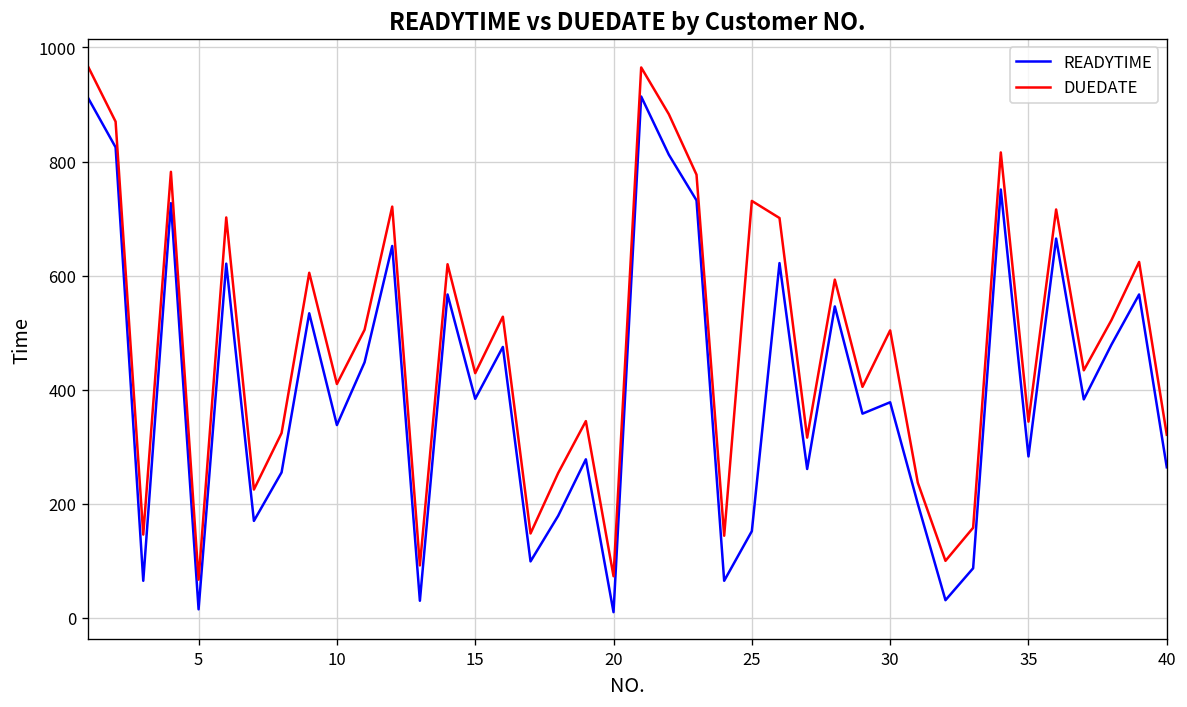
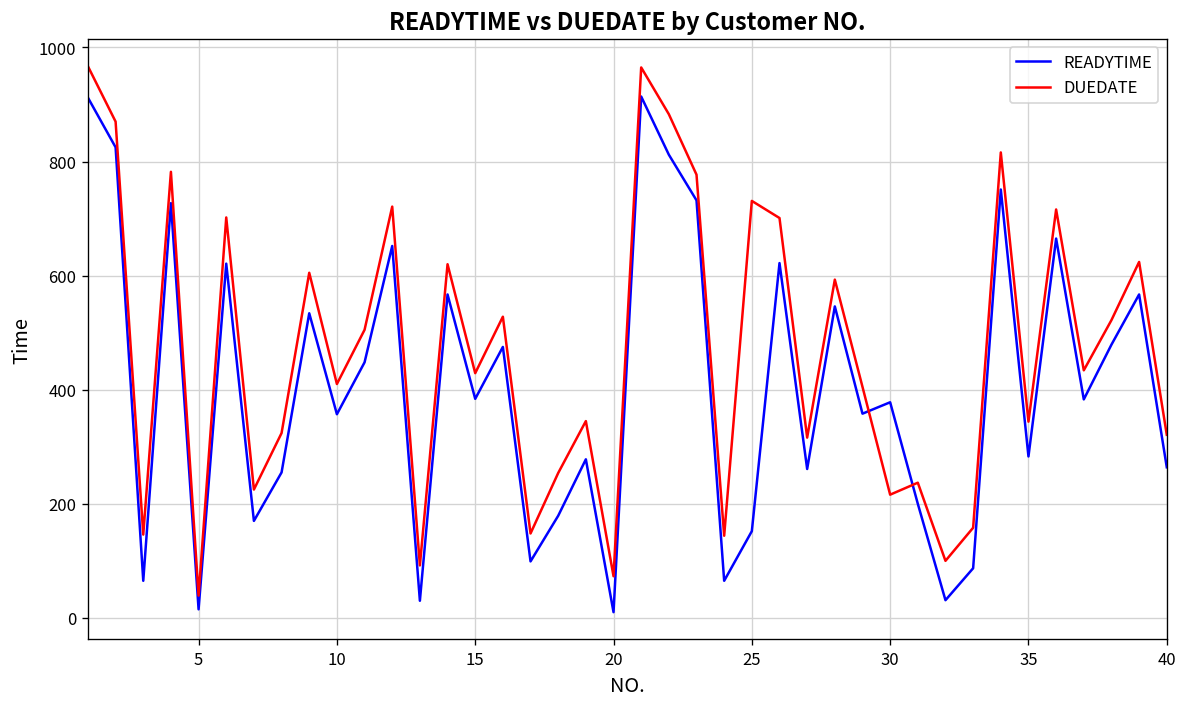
DUEDATE, 5: 70 -> 40
READYTIME, 10: 340 -> 360
DUEDATE, 30: 500 -> 220
